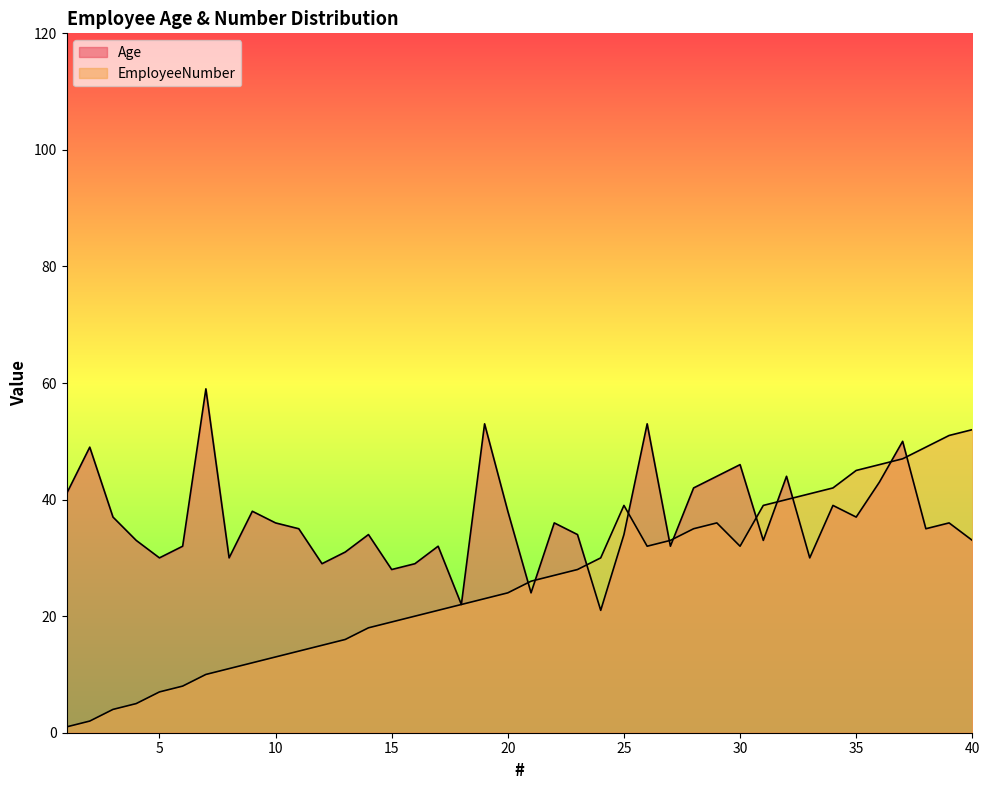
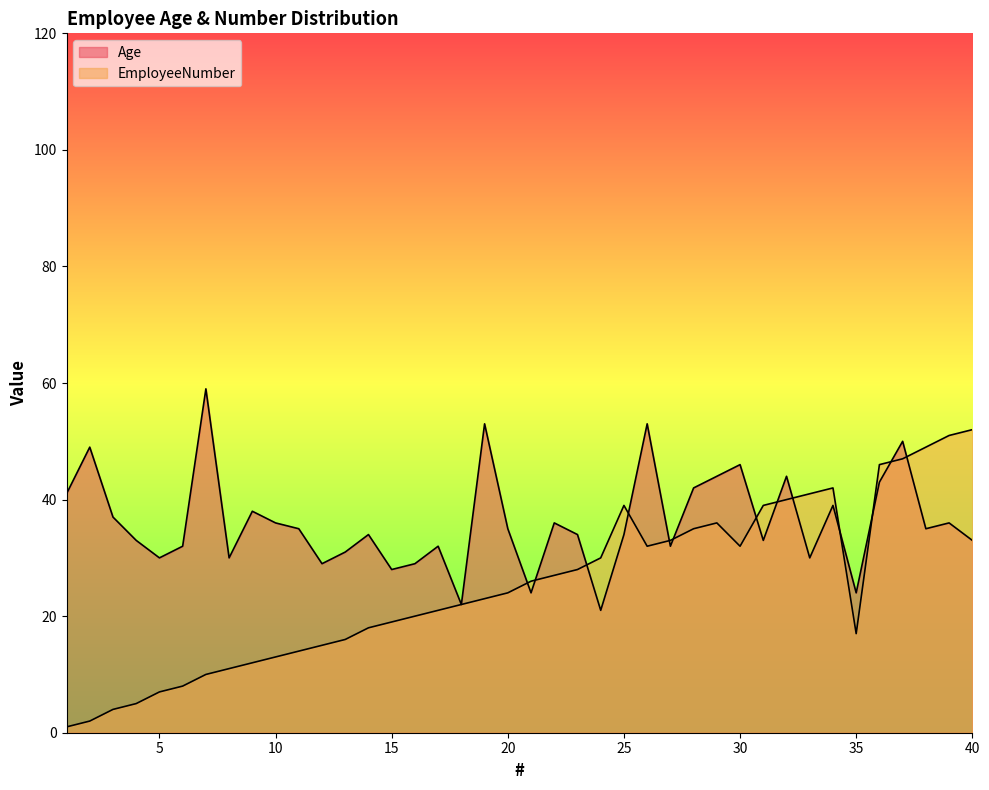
Age, 20: 38 -> 35
Age, 35: 37 -> 24
EmployeeNumber, 35: 45 -> 17
